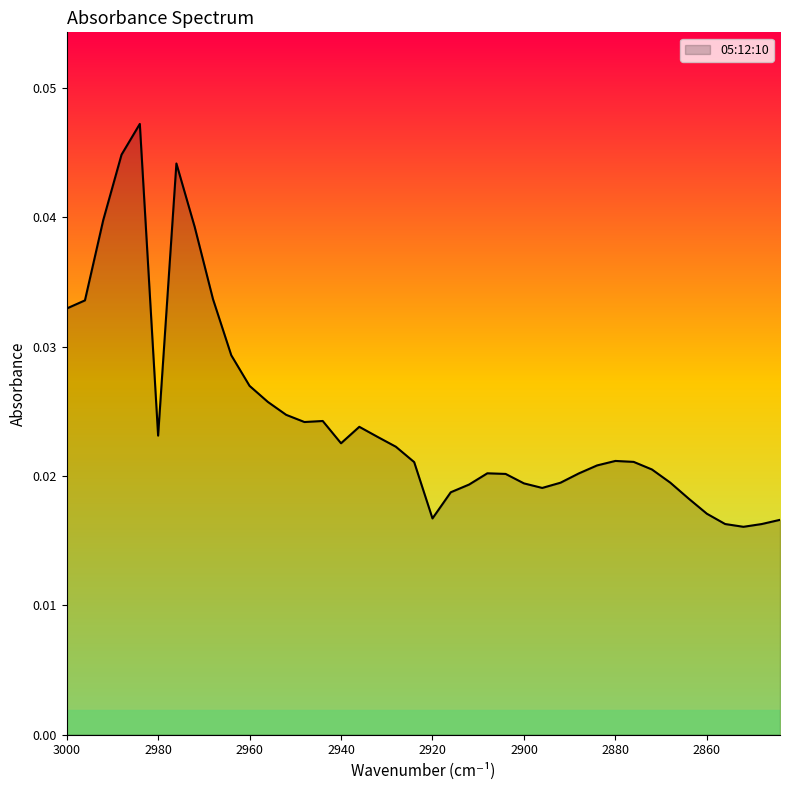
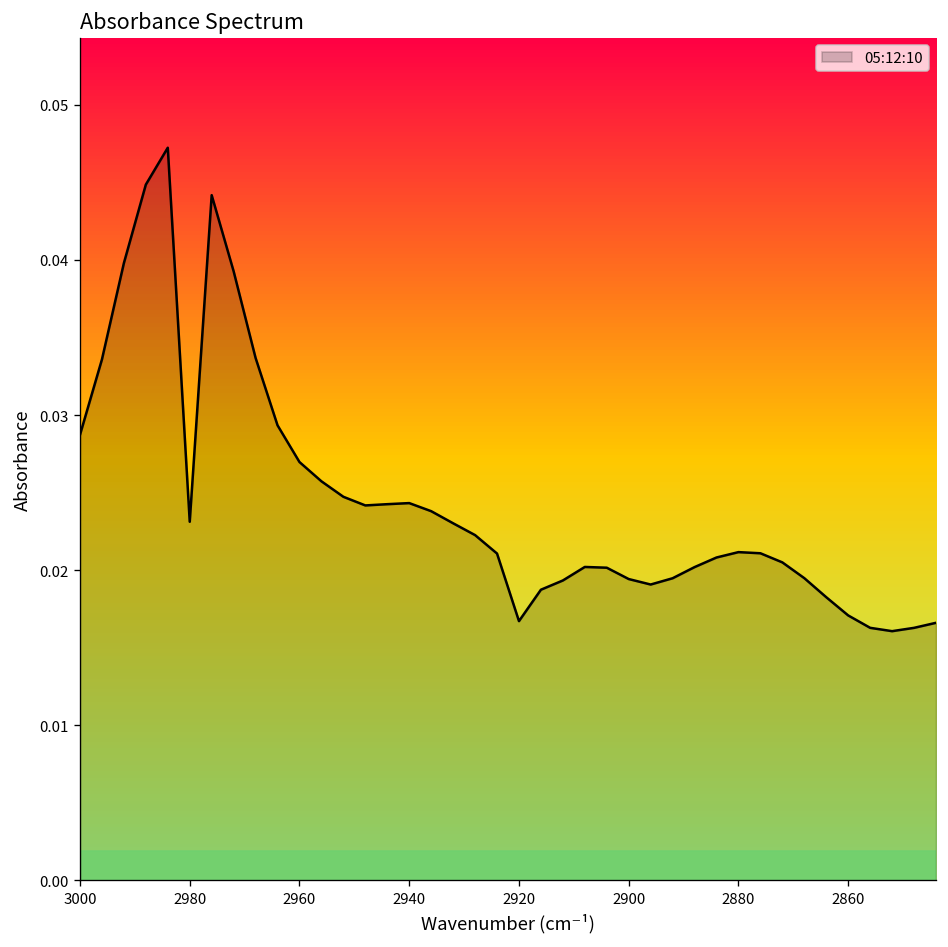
3000: 0.0330 -> 0.0287
2940: 0.0225 -> 0.0243
